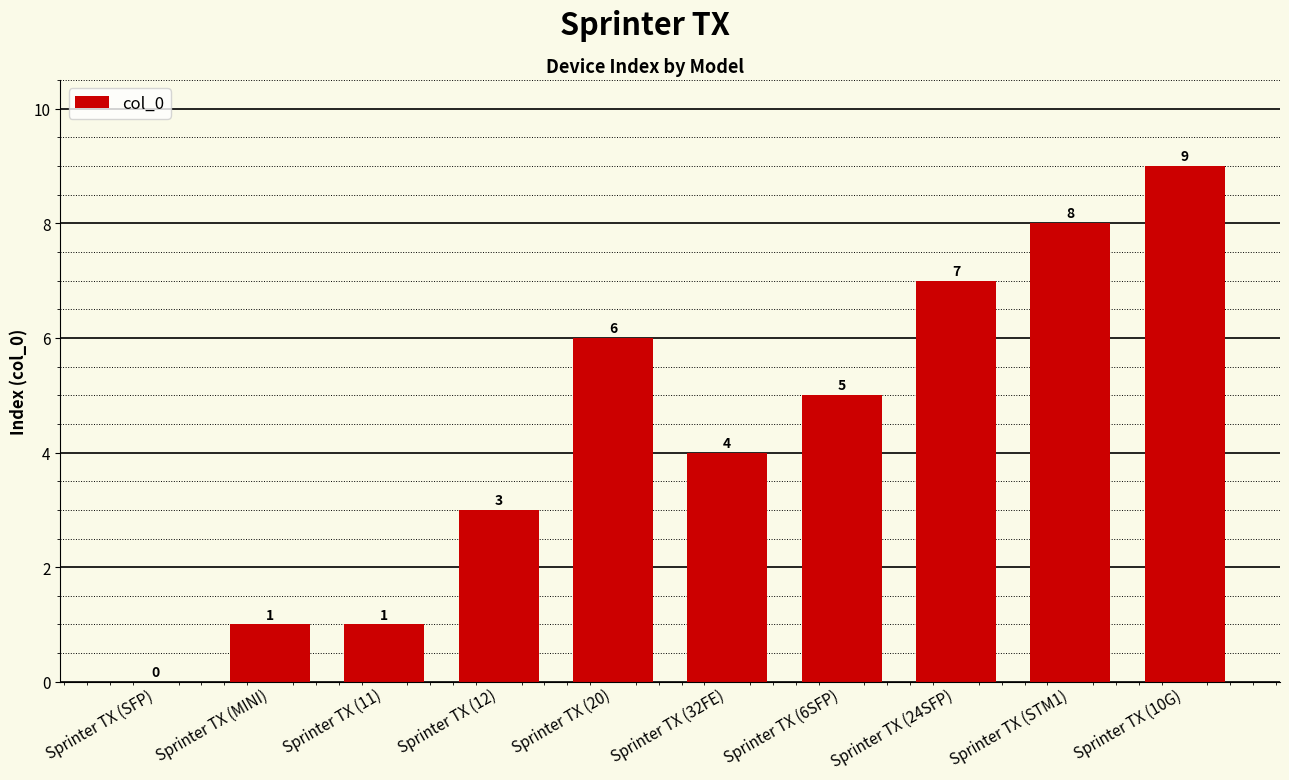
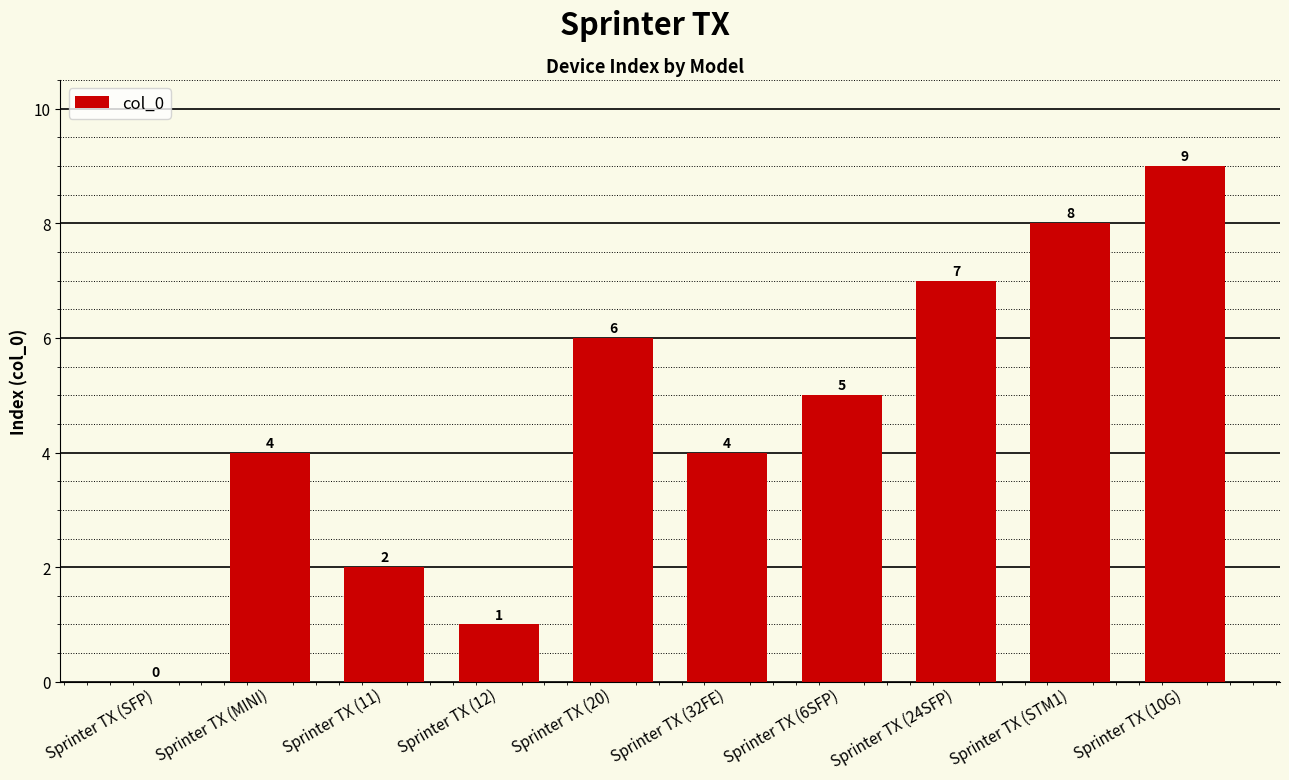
Sprinter TX (MINI): 1 -> 4
Sprinter TX (11): 1 -> 2
Sprinter TX (12): 3 -> 1
